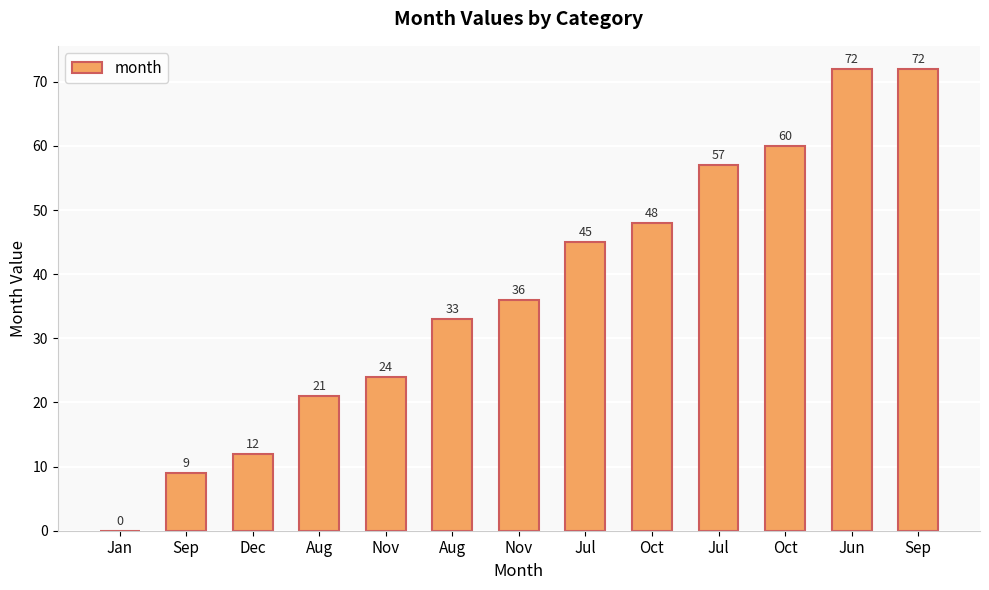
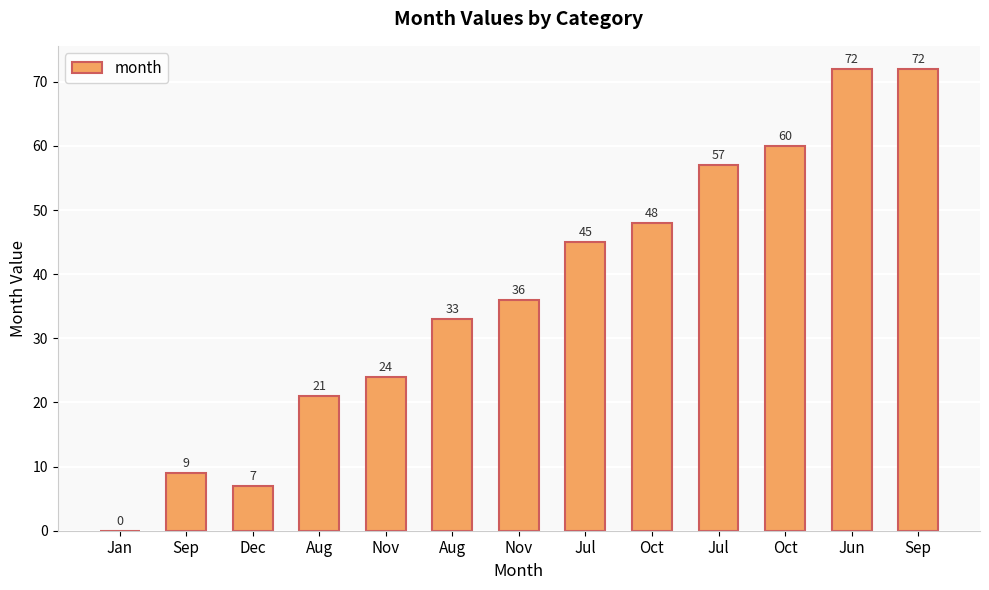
Dec: 12 -> 7
